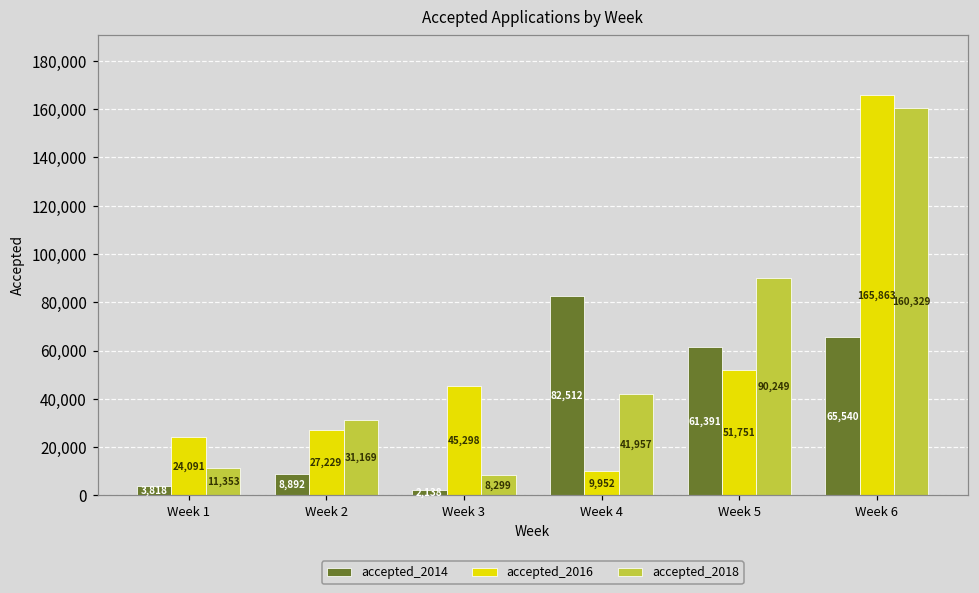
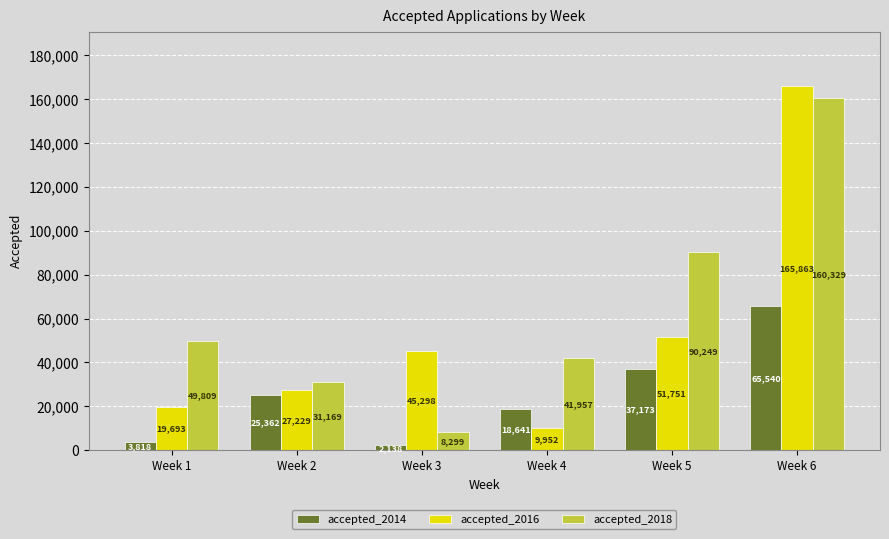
accepted_2016, Week 1: 24,091 -> 19,693
accepted_2018, Week 1: 11,353 -> 49,809
accepted_2014, Week 2: 8,892 -> 25,362
accepted_2014, Week 4: 82,512 -> 18,641
accepted_2014, Week 5: 61,391 -> 37,173
